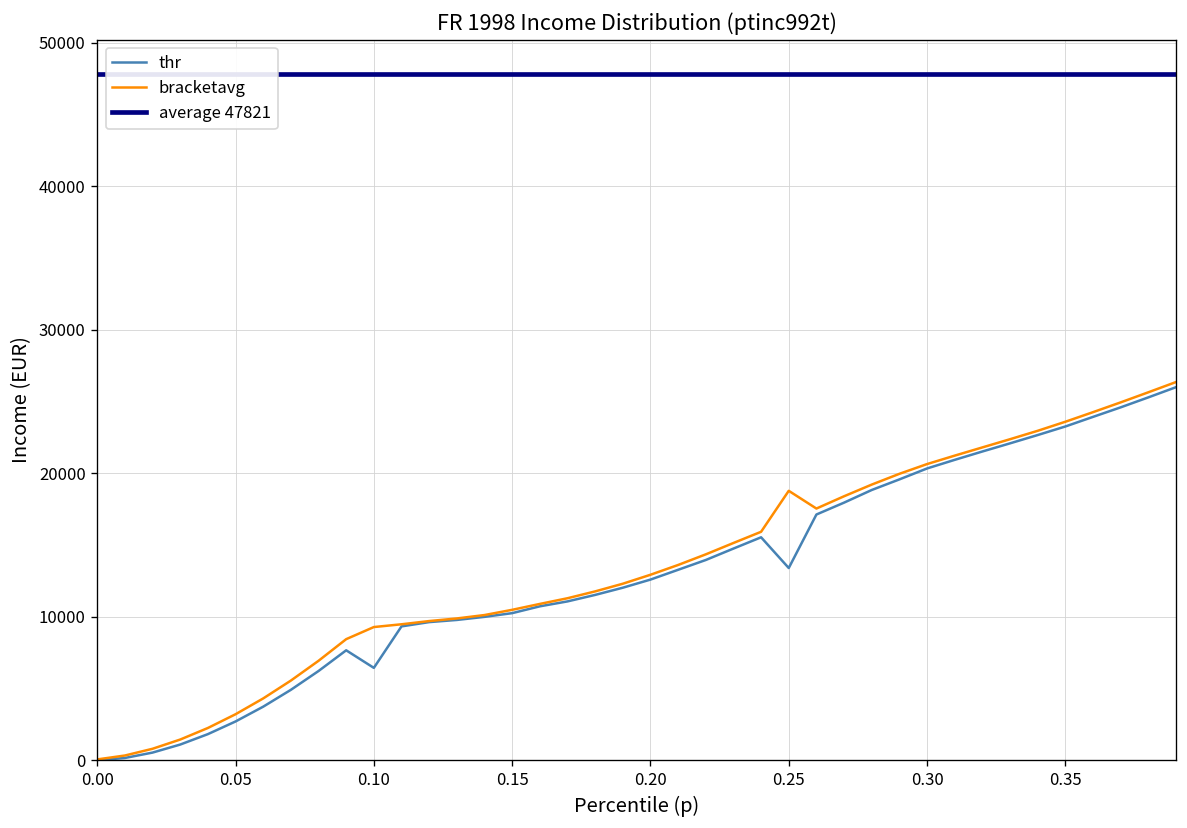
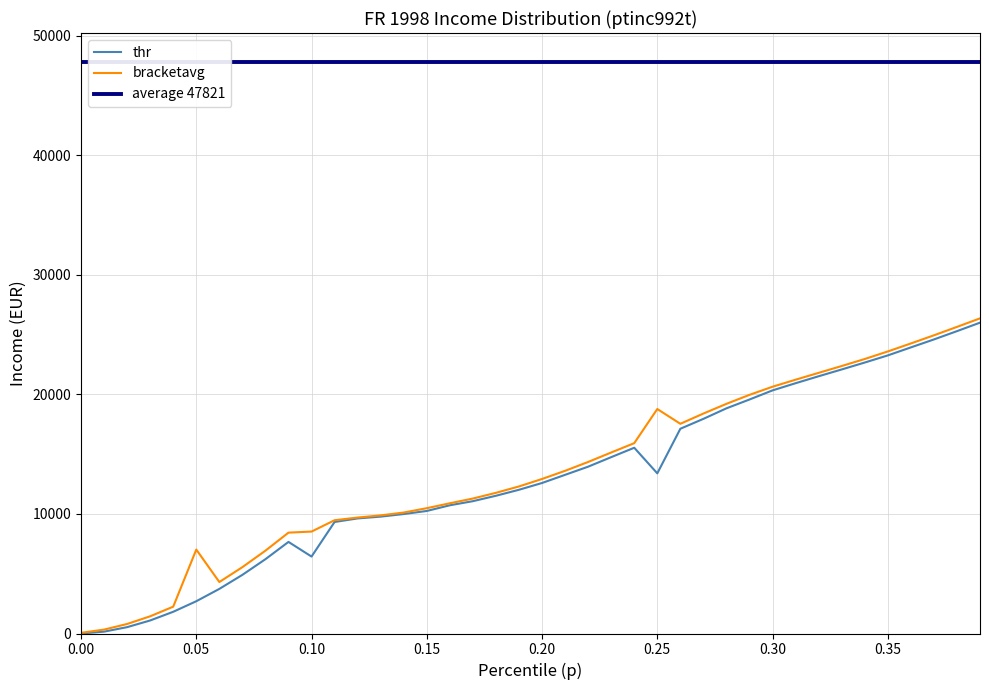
bracketavg, 0.05: 3200 -> 7000
bracketavg, 0.10: 9300 -> 8500
